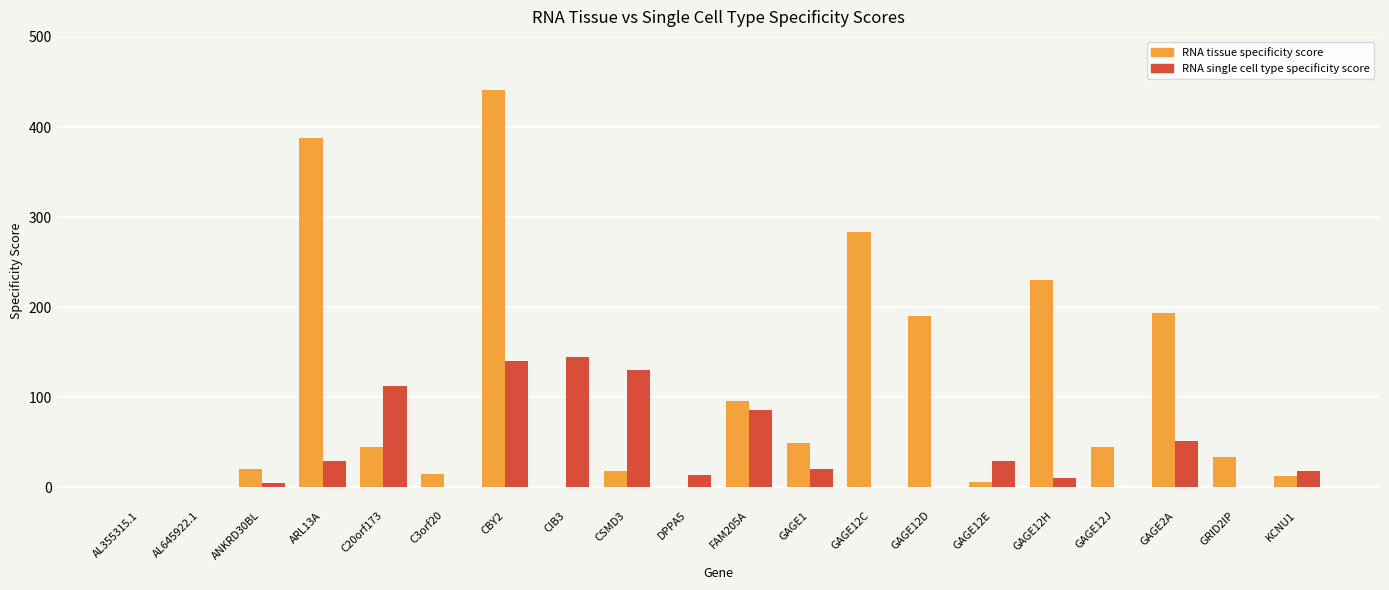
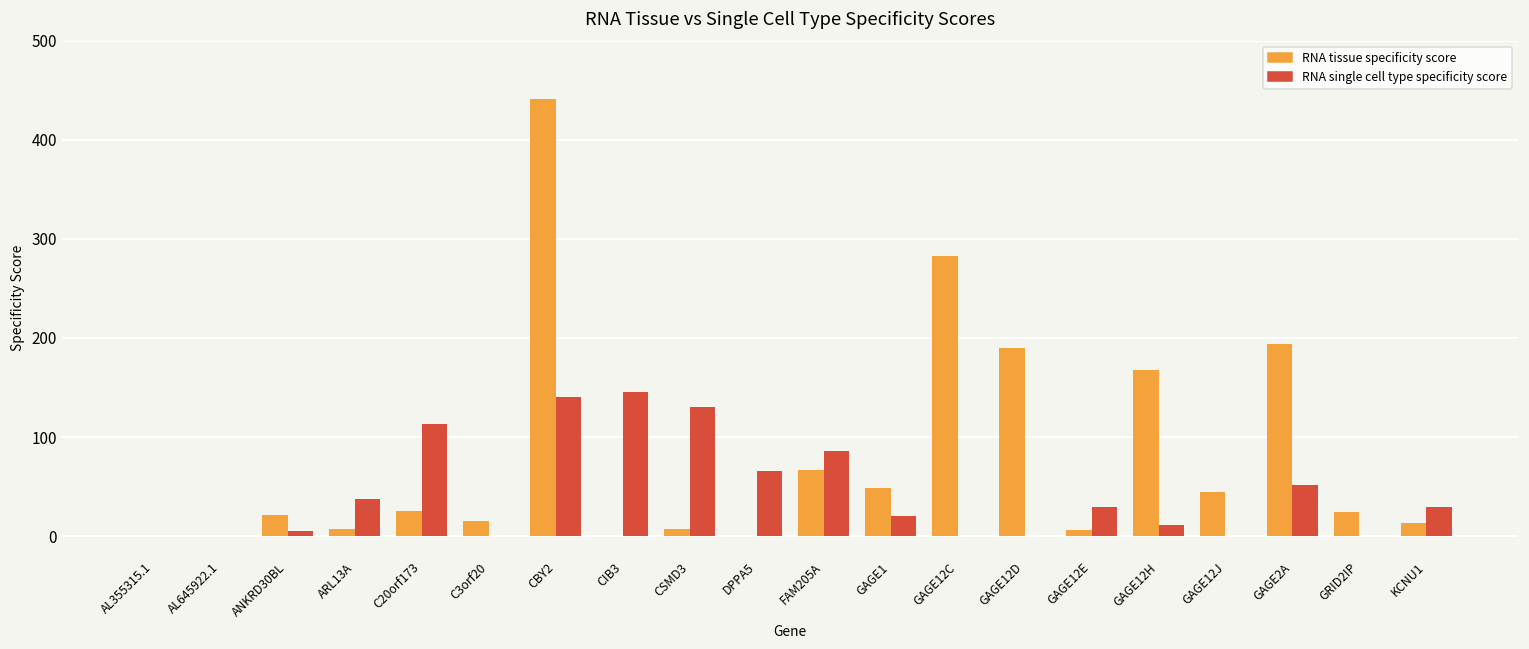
RNA tissue specificity score, ARL13A: 390 -> 10
RNA single cell type specificity score, ARL13A: 30 -> 40
RNA tissue specificity score, C20orf173: 50 -> 30
RNA tissue specificity score, CSMD3: 20 -> 10
RNA single cell type specificity score, DPPA5: 10 -> 70
RNA tissue specificity score, FAM205A: 100 -> 70
RNA tissue specificity score, GAGE12H: 230 -> 170
RNA tissue specificity score, GRID2IP: 30 -> 20
RNA single cell type specificity score, KCNU1: 20 -> 30
